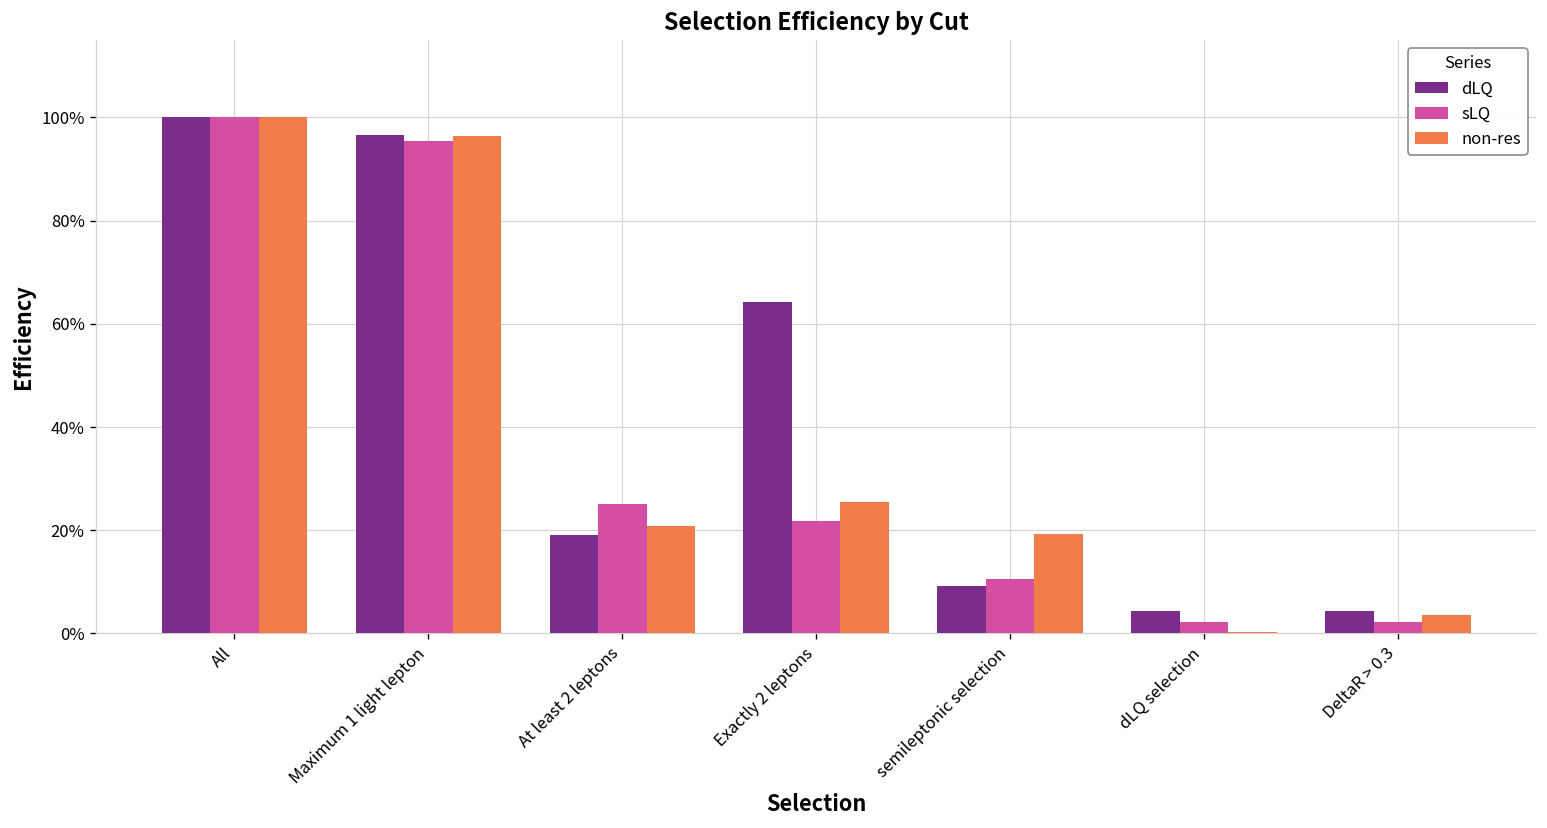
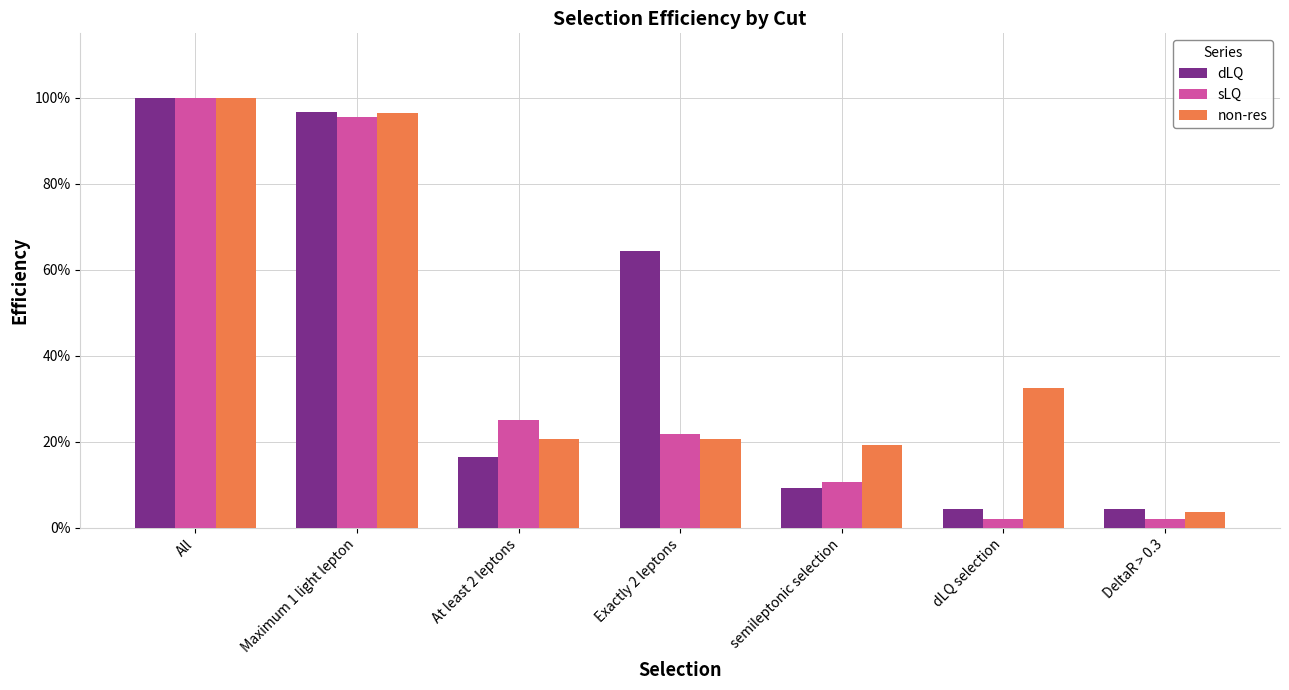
dLQ, At least 2 leptons: 19% -> 17%
non-res, Exactly 2 leptons: 25% -> 21%
non-res, dLQ selection: 0% -> 33%
